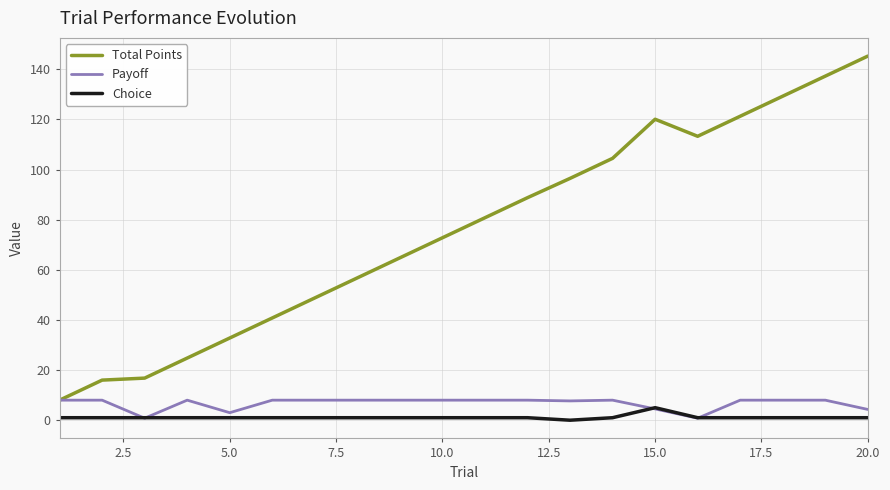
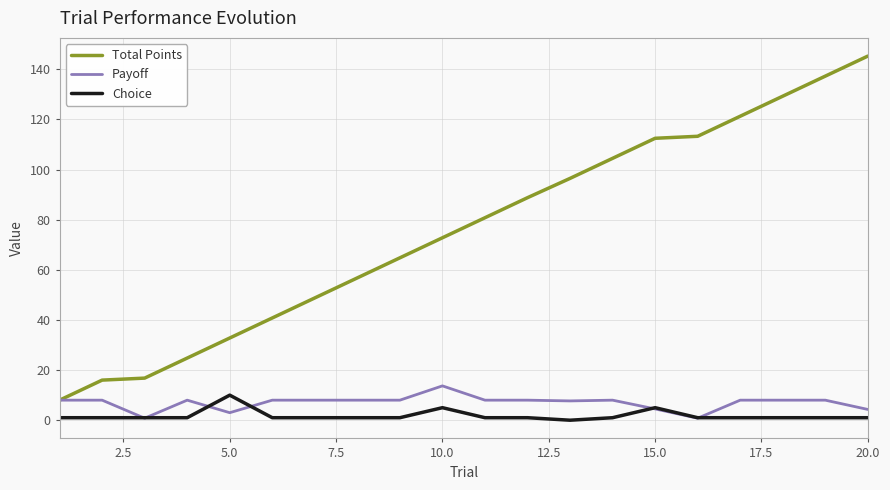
Choice, 5.0: 1 -> 10
Payoff, 10.0: 8 -> 14
Choice, 10.0: 1 -> 5
Total Points, 15.0: 120 -> 113
